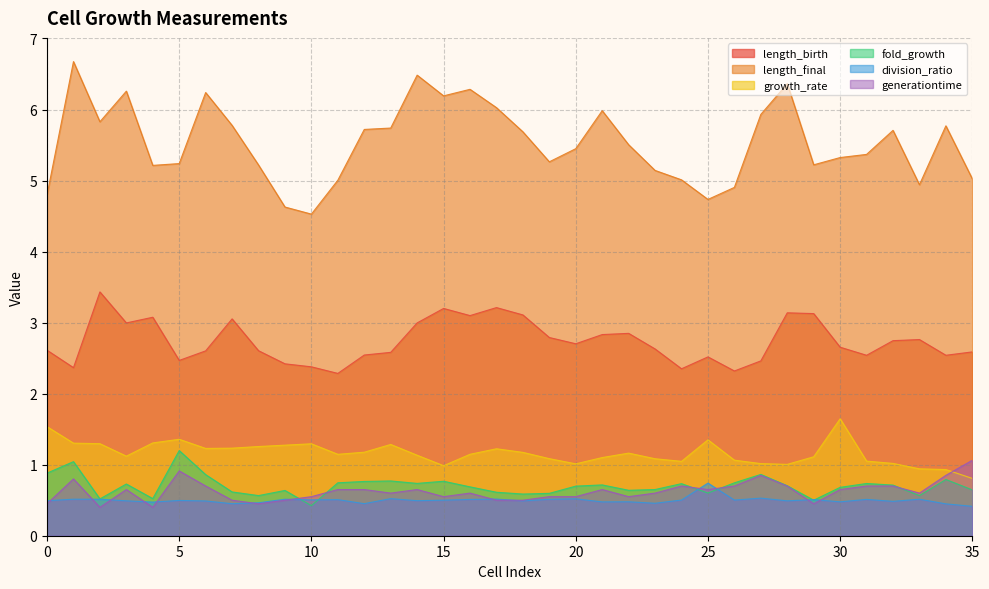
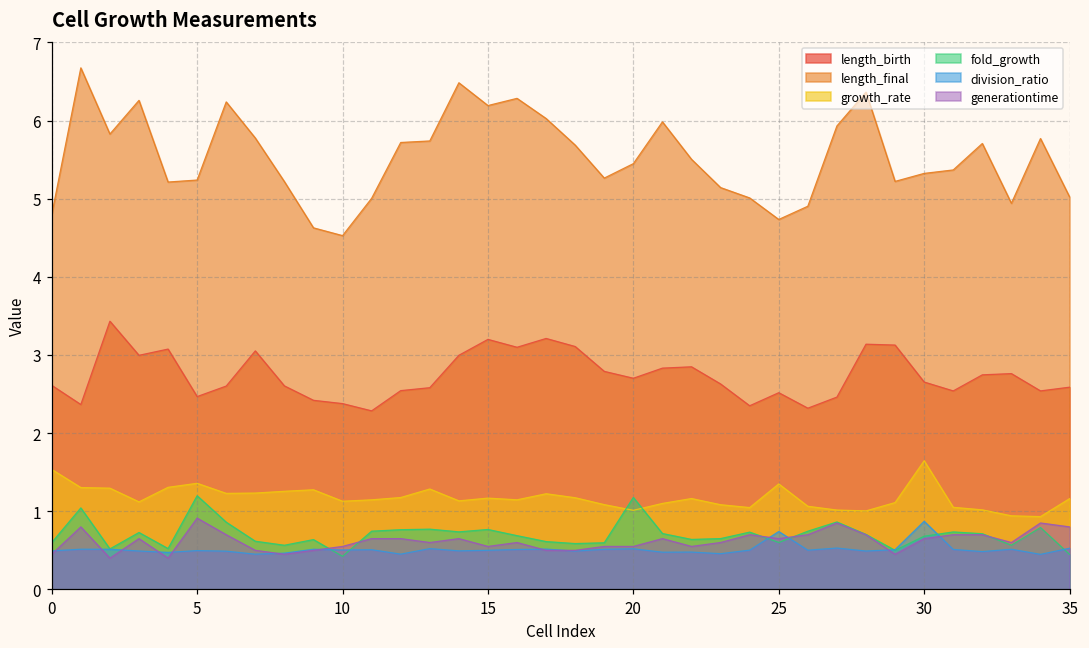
fold_growth, 0: 0.9 -> 0.6
growth_rate, 10: 1.3 -> 1.1
growth_rate, 15: 1.0 -> 1.2
fold_growth, 20: 0.7 -> 1.2
division_ratio, 30: 0.5 -> 0.9
growth_rate, 35: 0.8 -> 1.2
fold_growth, 35: 0.6 -> 0.4
division_ratio, 35: 0.4 -> 0.5
generationtime, 35: 1.1 -> 0.8
